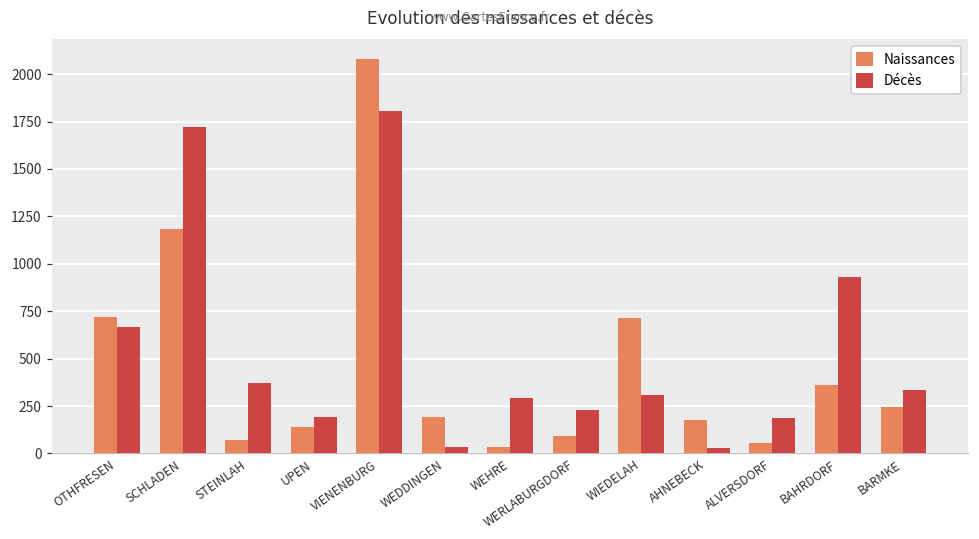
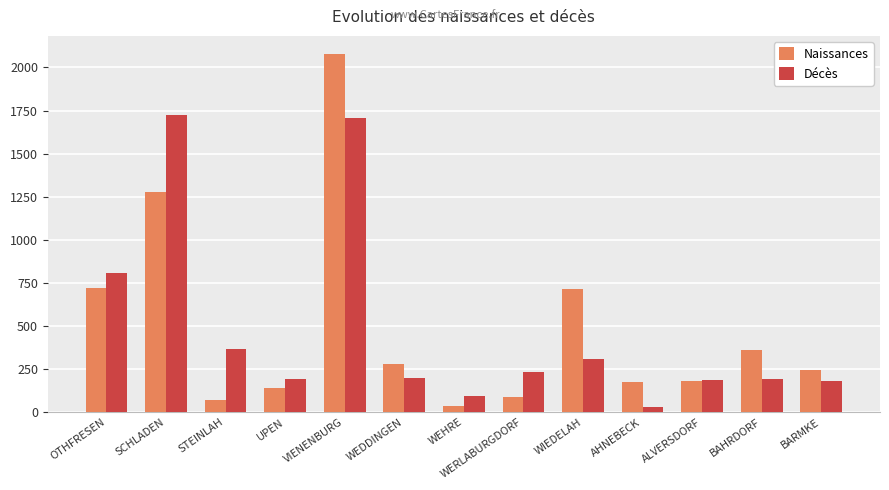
Décès, OTHFRESEN: 670 -> 810
Naissances, SCHLADEN: 1180 -> 1280
Décès, VIENENBURG: 1810 -> 1710
Naissances, WEDDINGEN: 190 -> 280
Décès, WEDDINGEN: 40 -> 200
Décès, WEHRE: 290 -> 100
Naissances, ALVERSDORF: 60 -> 180
Décès, BAHRDORF: 930 -> 190
Décès, BARMKE: 340 -> 180
